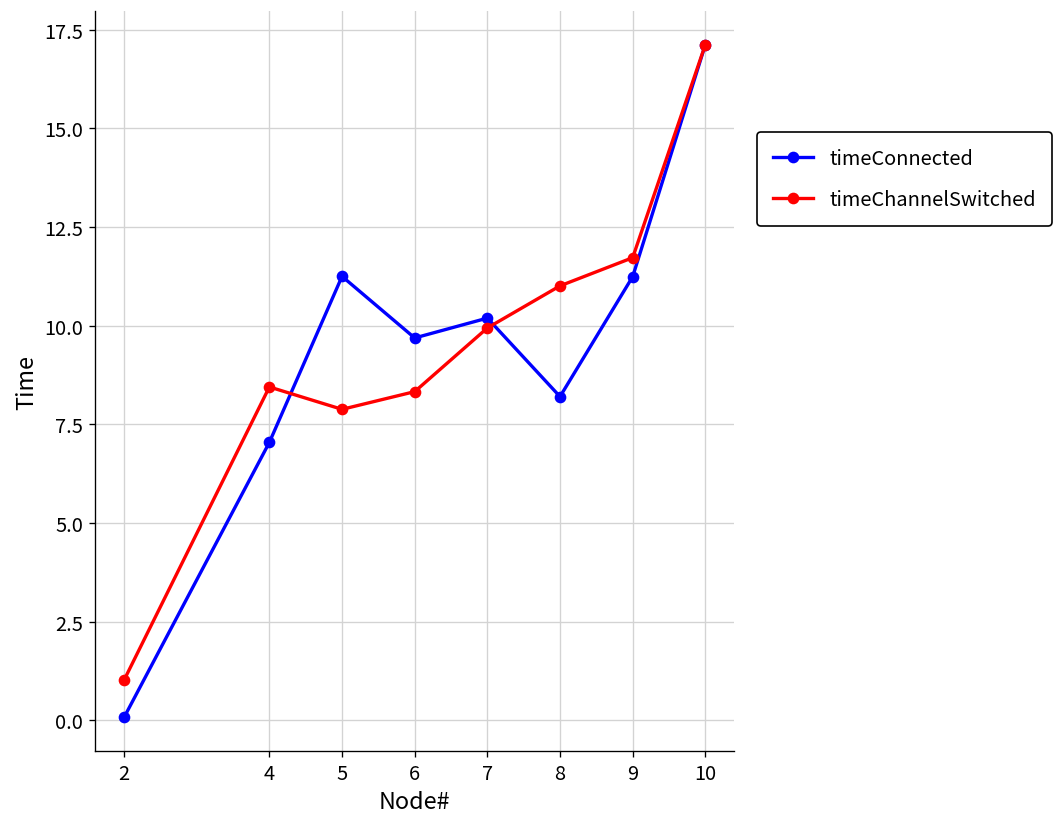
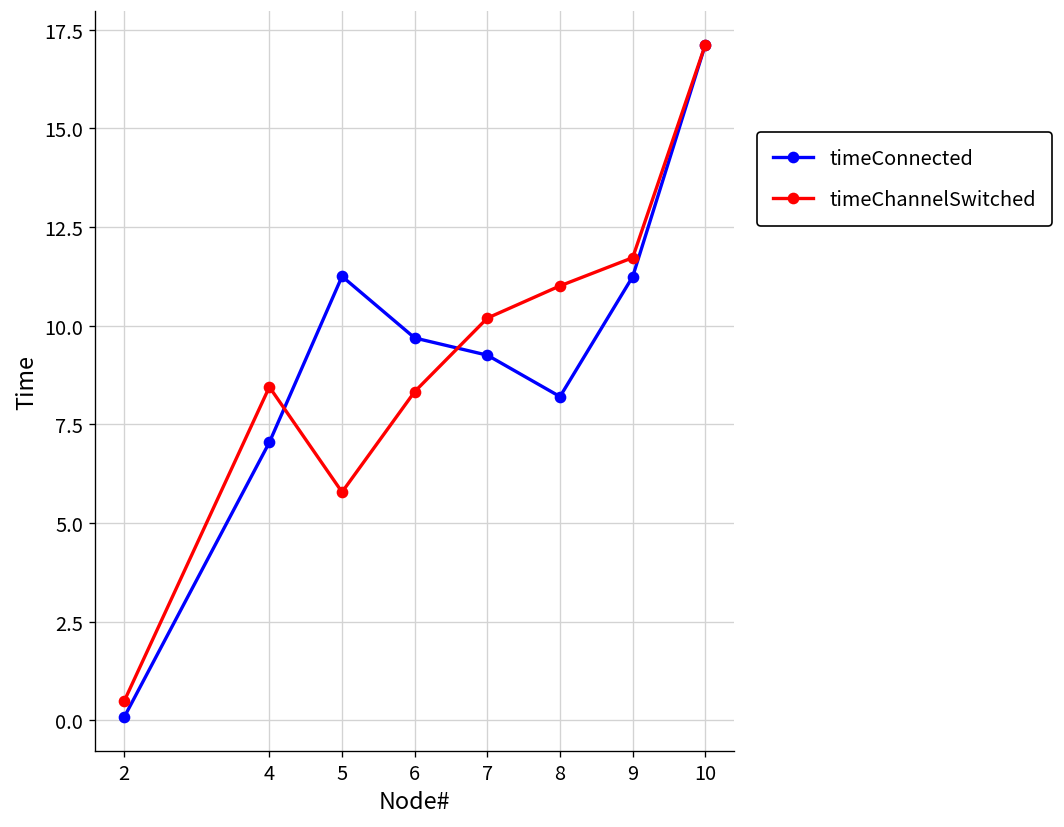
timeChannelSwitched, 2: 1.0 -> 0.5
timeChannelSwitched, 5: 7.9 -> 5.8
timeConnected, 7: 10.2 -> 9.3
timeChannelSwitched, 7: 9.9 -> 10.2
